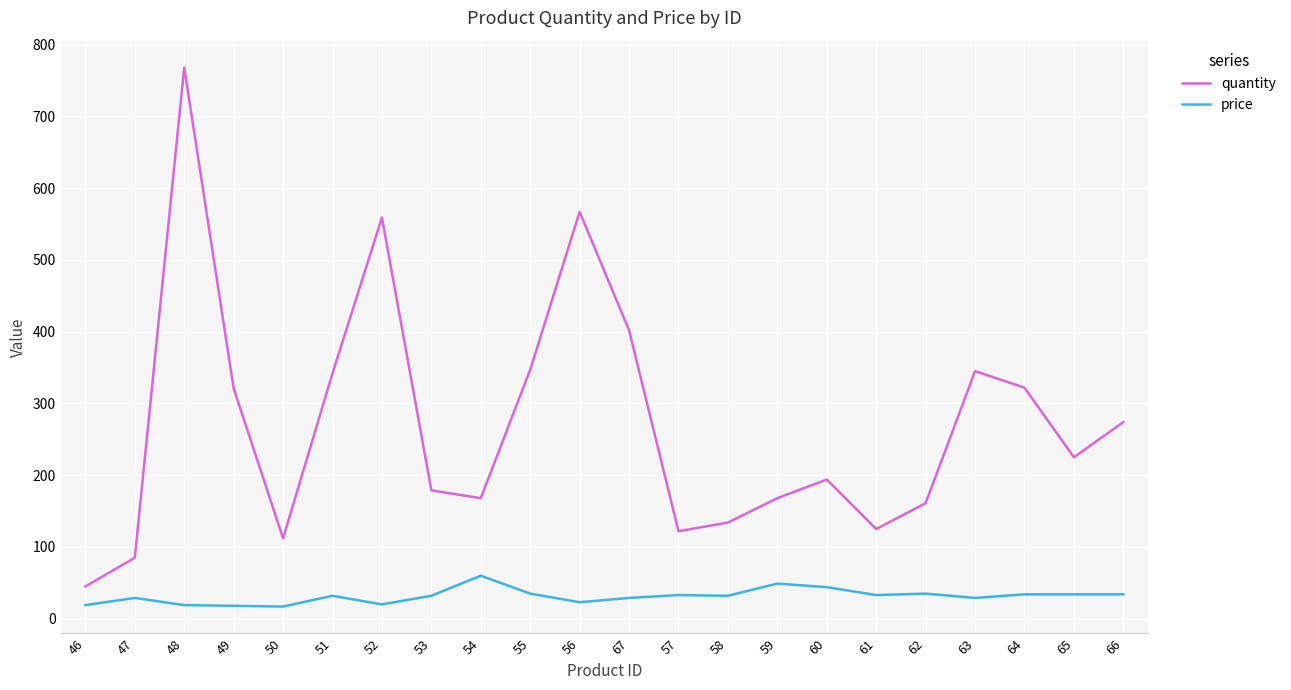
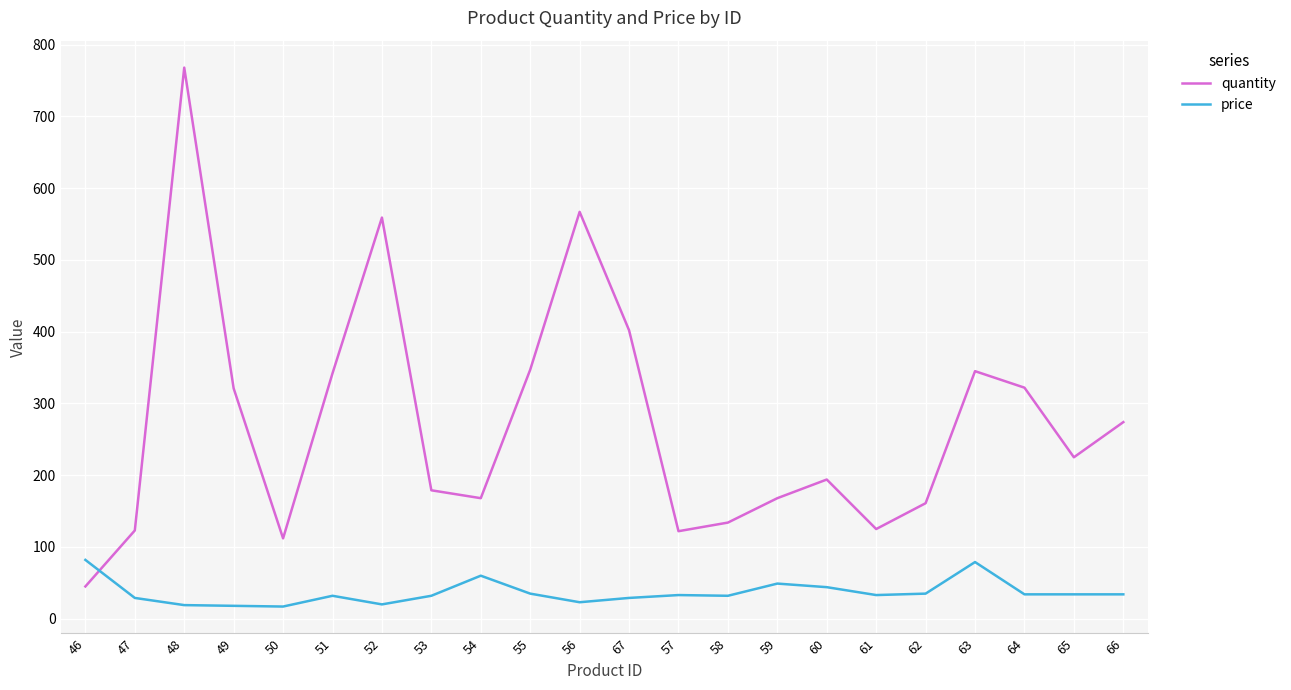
price, 46: 20 -> 80
quantity, 47: 90 -> 120
price, 63: 30 -> 80
